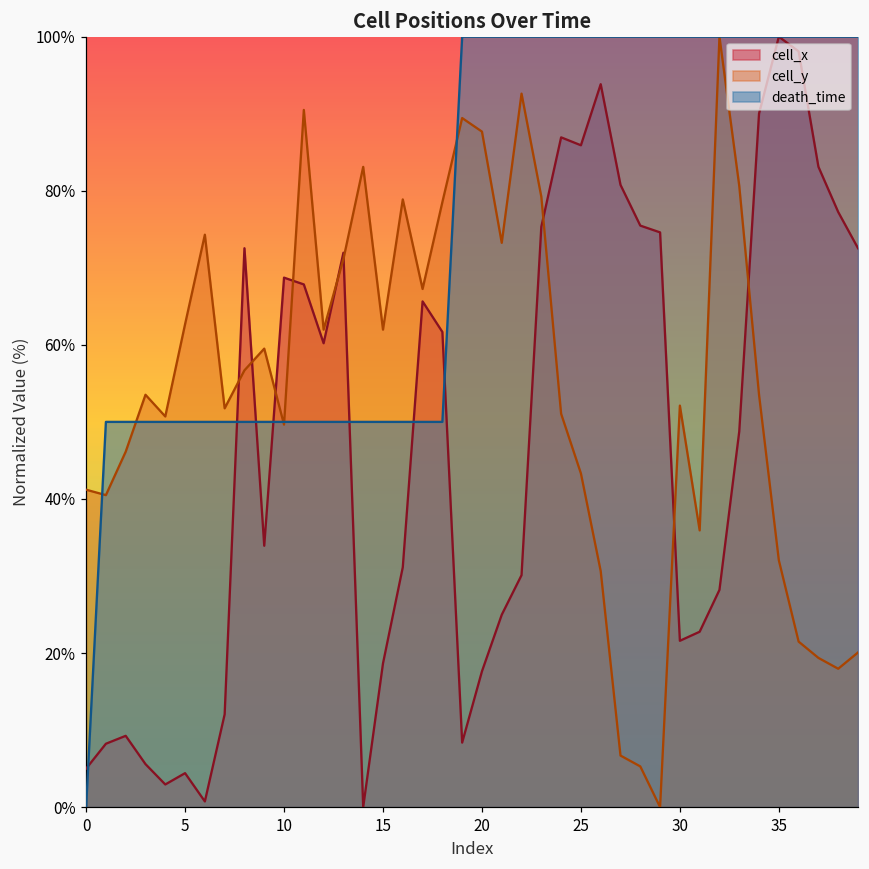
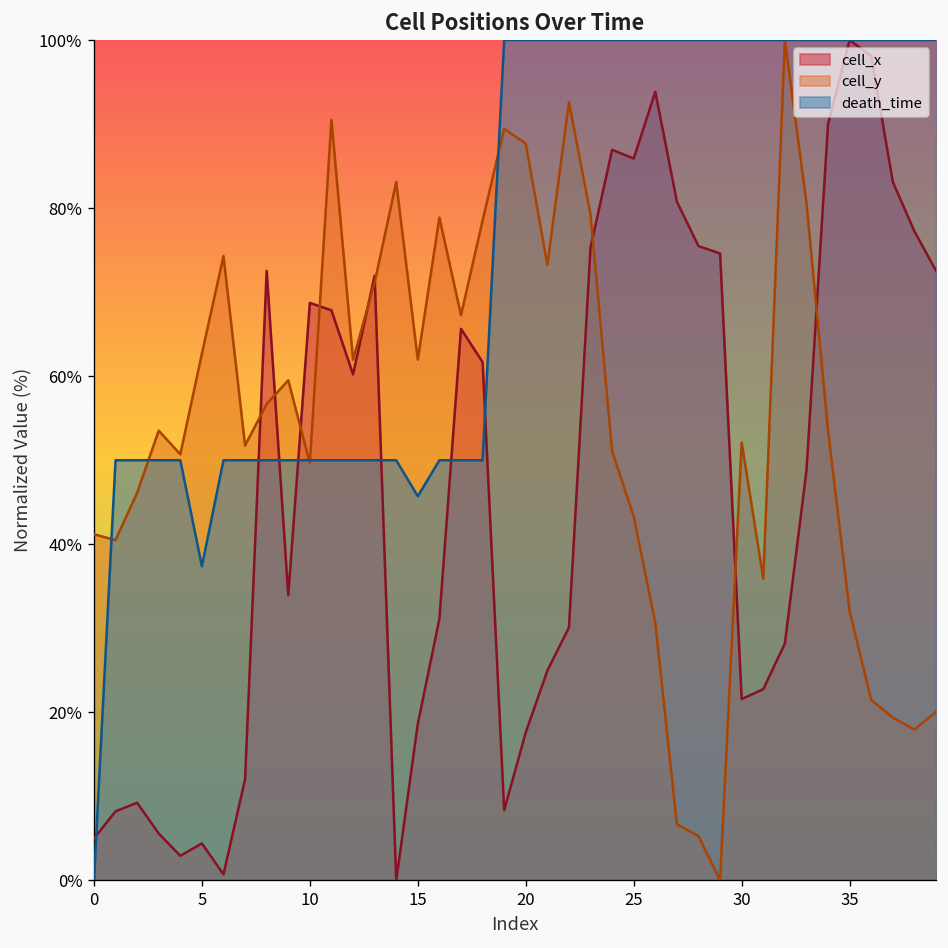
death_time, 5: 50% -> 37%
death_time, 15: 50% -> 46%
